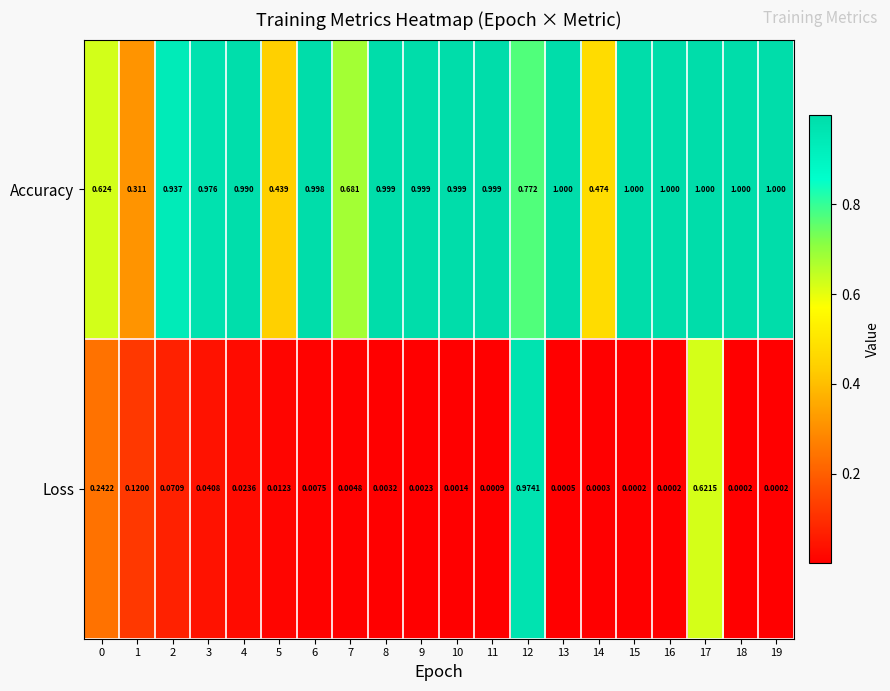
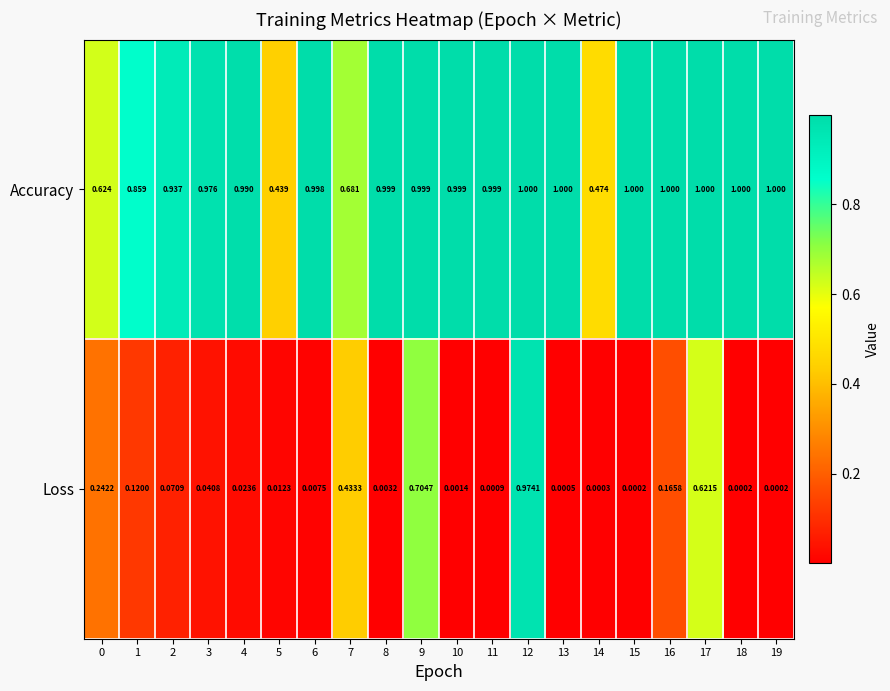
Accuracy, 1: 0.311 -> 0.859
Accuracy, 12: 0.772 -> 1.000
Loss, 7: 0.0048 -> 0.4333
Loss, 9: 0.0023 -> 0.7047
Loss, 16: 0.0002 -> 0.1658
